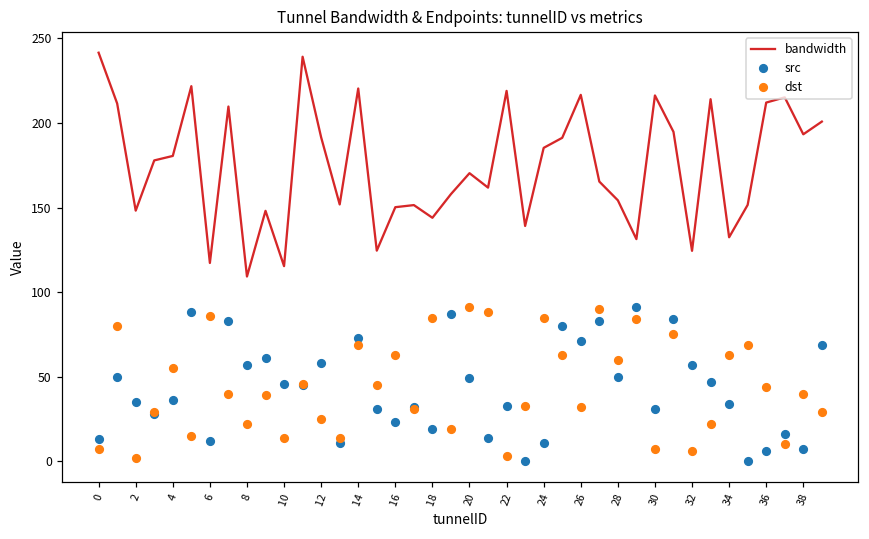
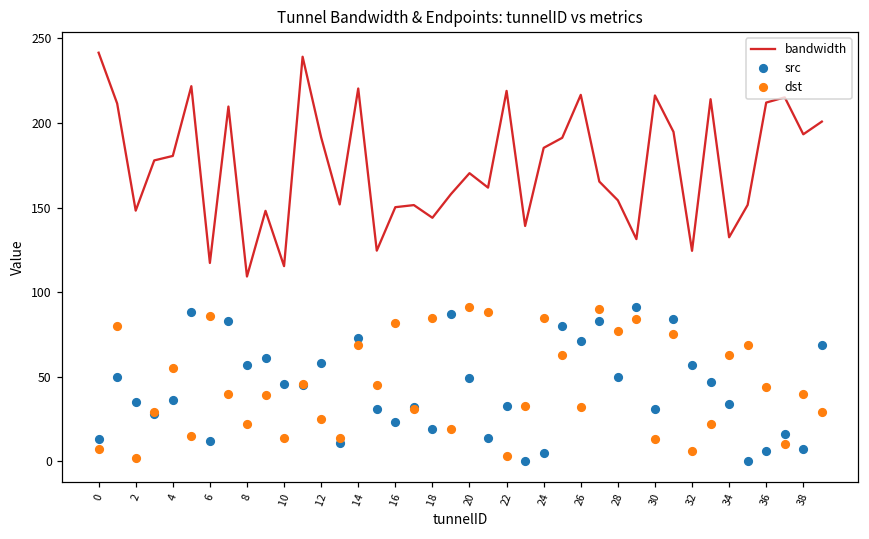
dst, 16: 63 -> 82
src, 24: 11 -> 5
dst, 28: 60 -> 77
dst, 30: 7 -> 13
